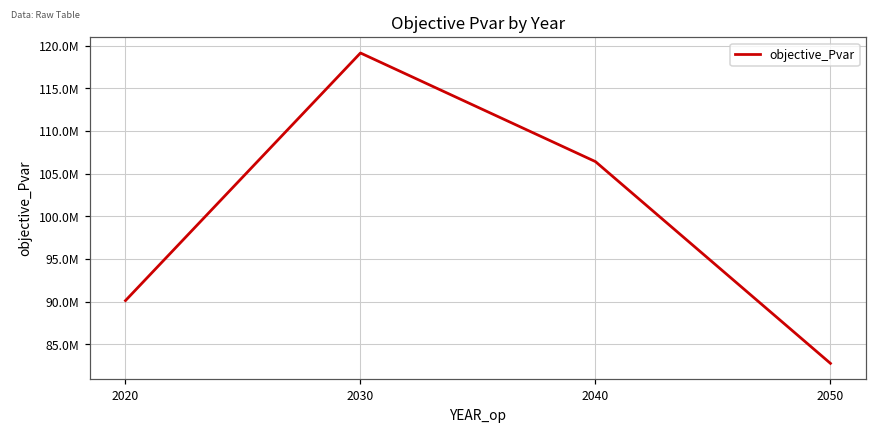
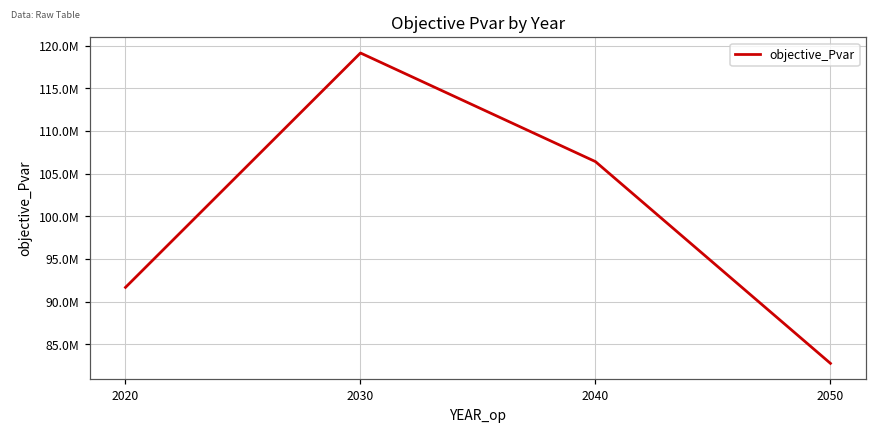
2020: 90000000 -> 92000000
